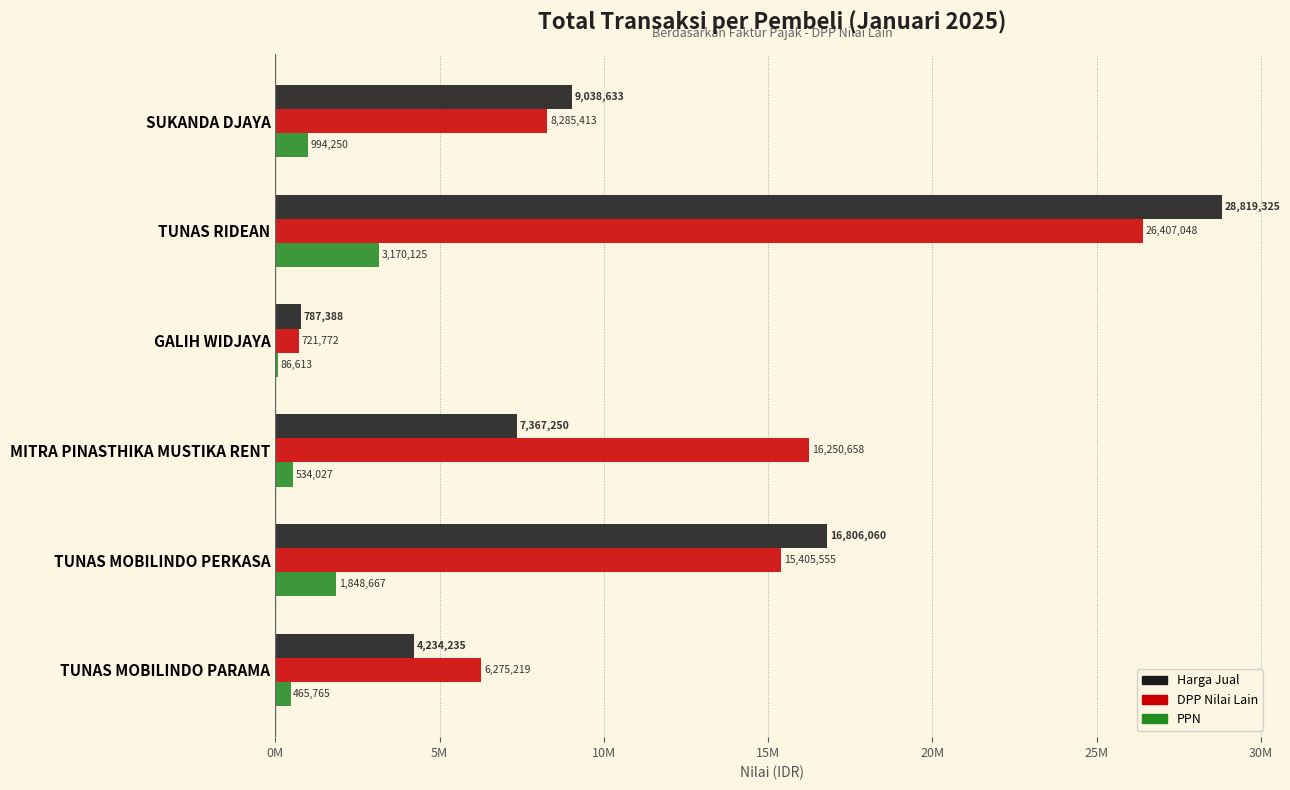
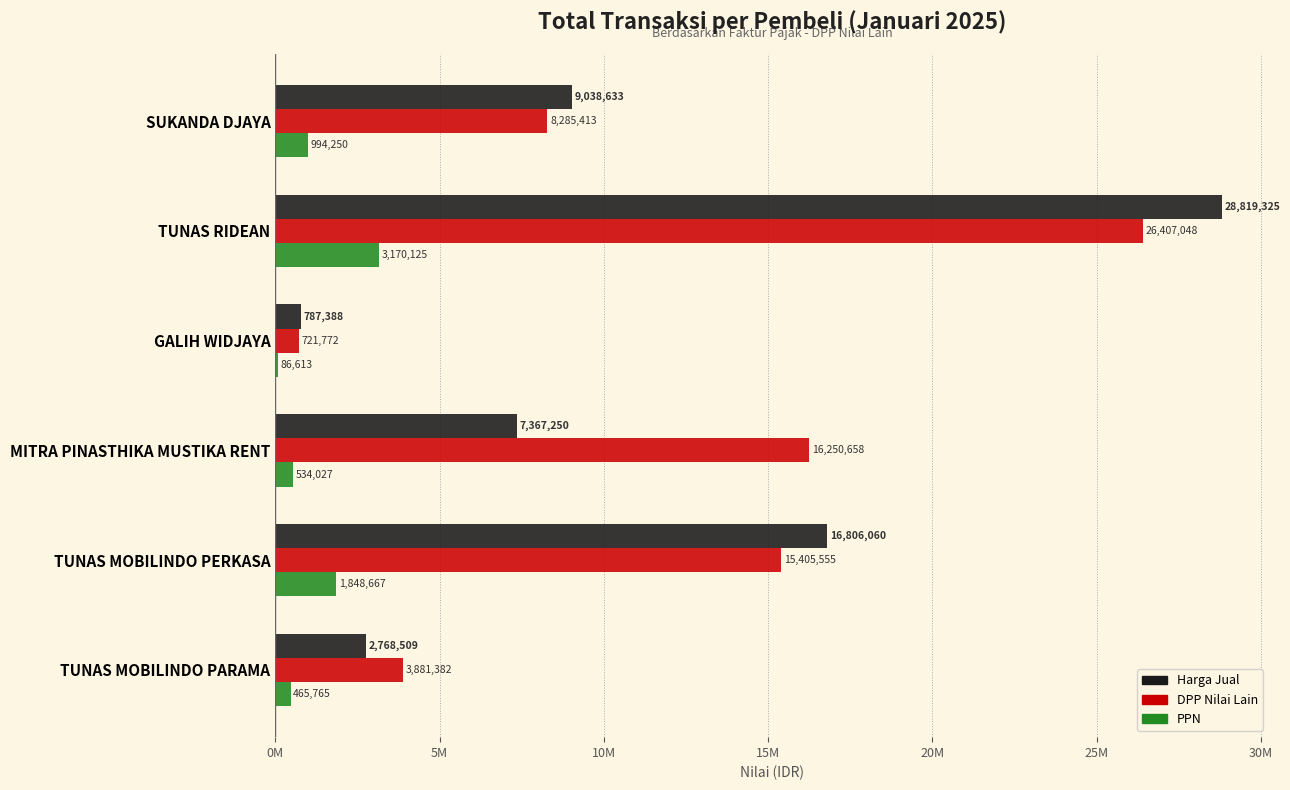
Harga Jual, TUNAS MOBILINDO PARAMA: 4,234,235 -> 2,768,509
DPP Nilai Lain, TUNAS MOBILINDO PARAMA: 6,275,219 -> 3,881,382
